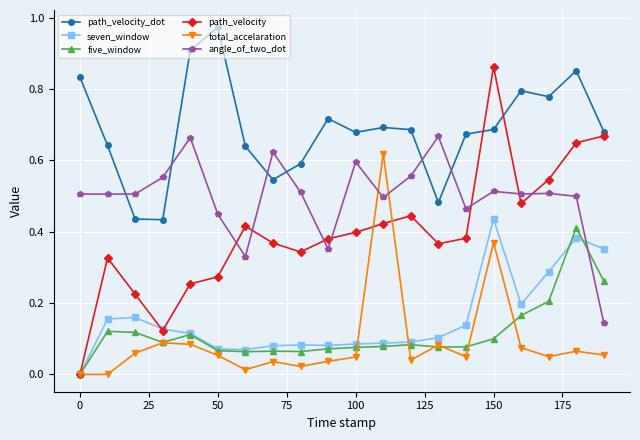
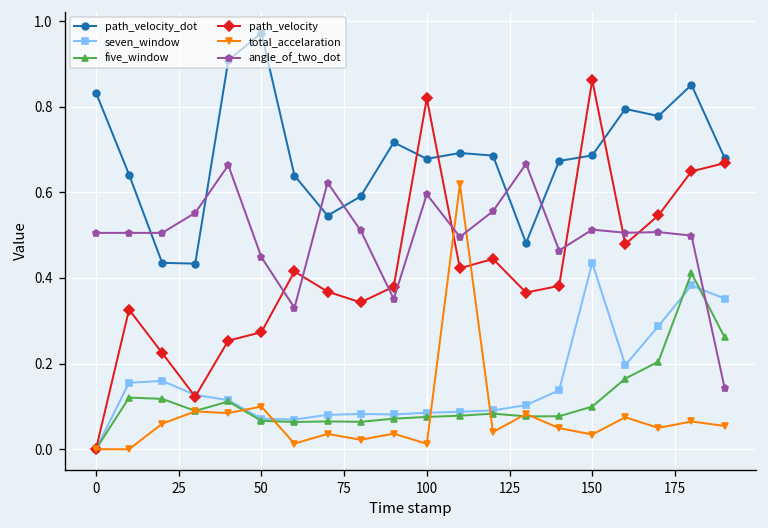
total_accelaration, 50: 0.05 -> 0.10
path_velocity, 100: 0.40 -> 0.82
total_accelaration, 100: 0.05 -> 0.01
total_accelaration, 150: 0.37 -> 0.03
